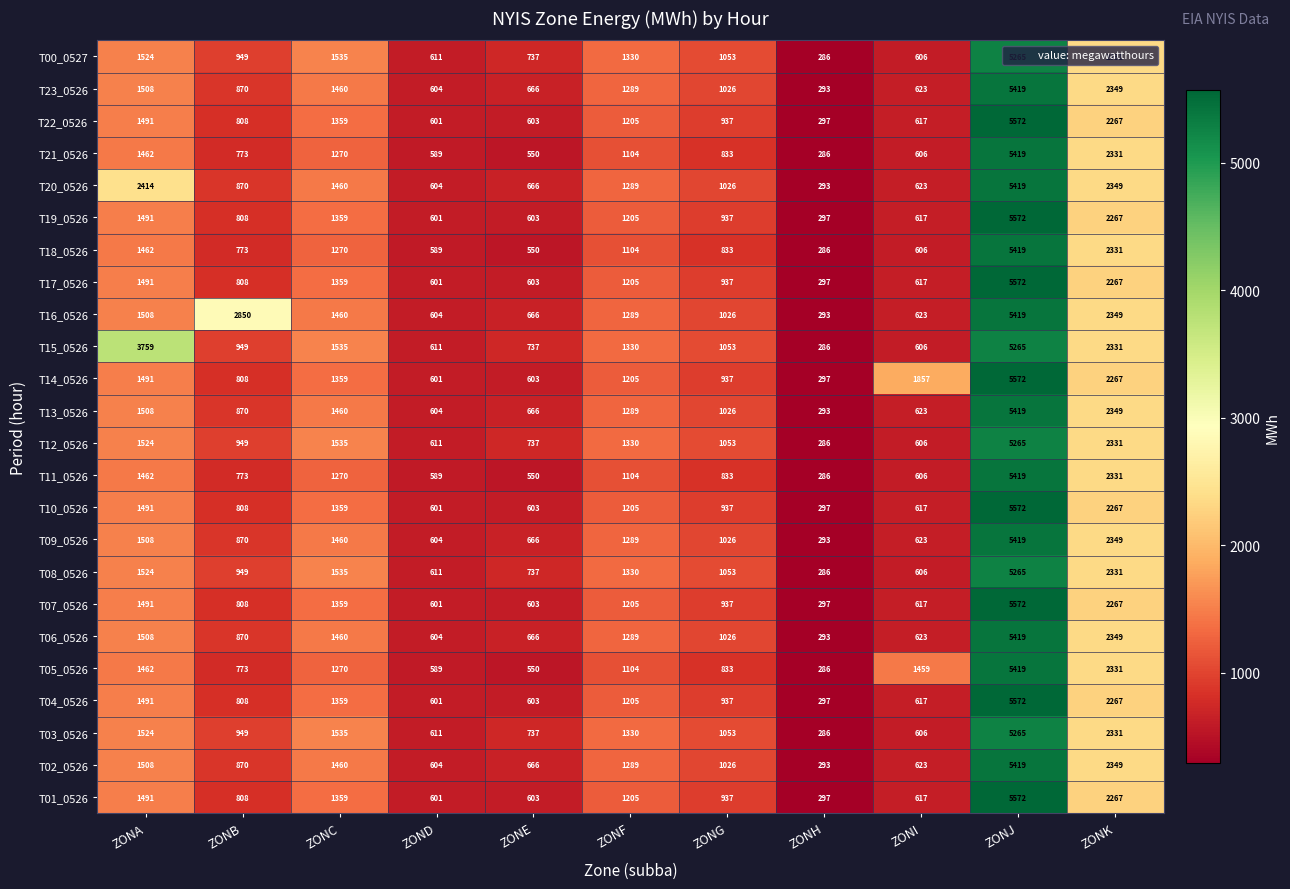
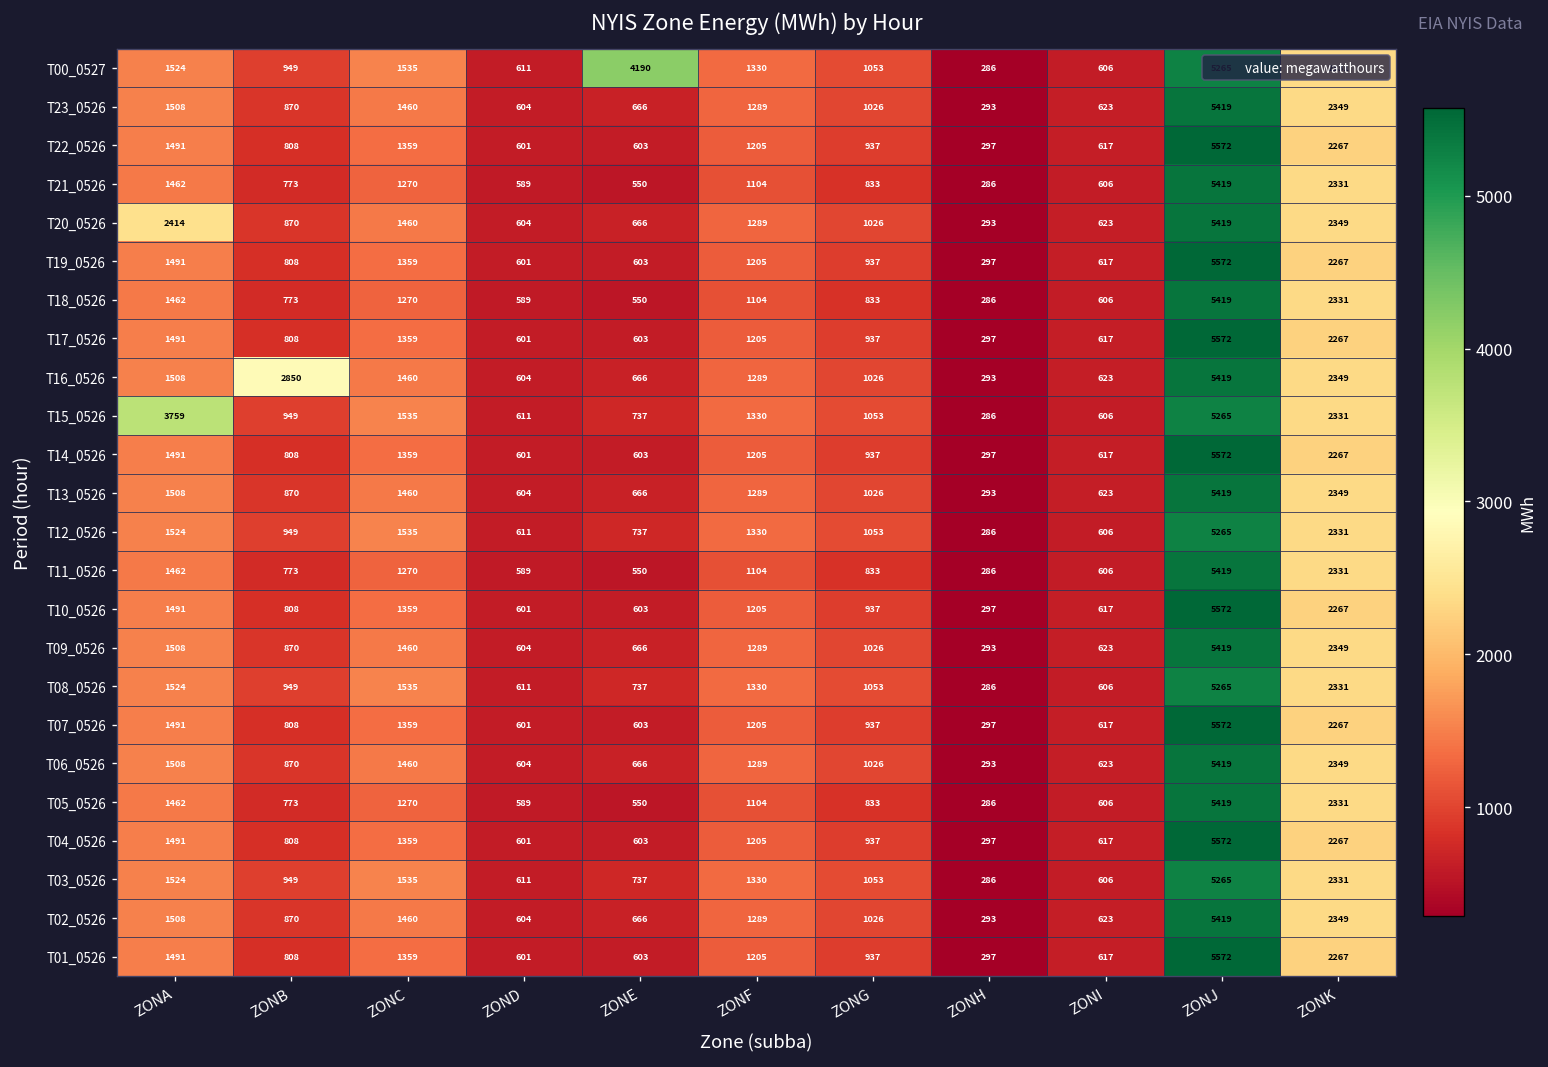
T00_0527, ZONE: 737 -> 4190
T14_0526, ZONI: 1857 -> 617
T05_0526, ZONI: 1459 -> 606
